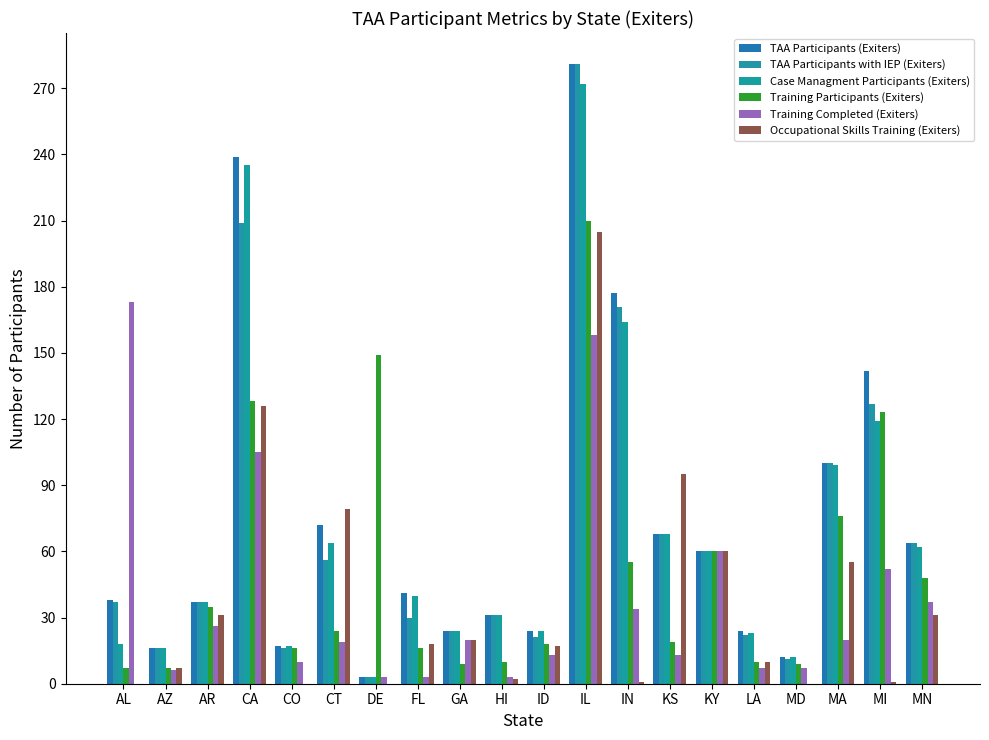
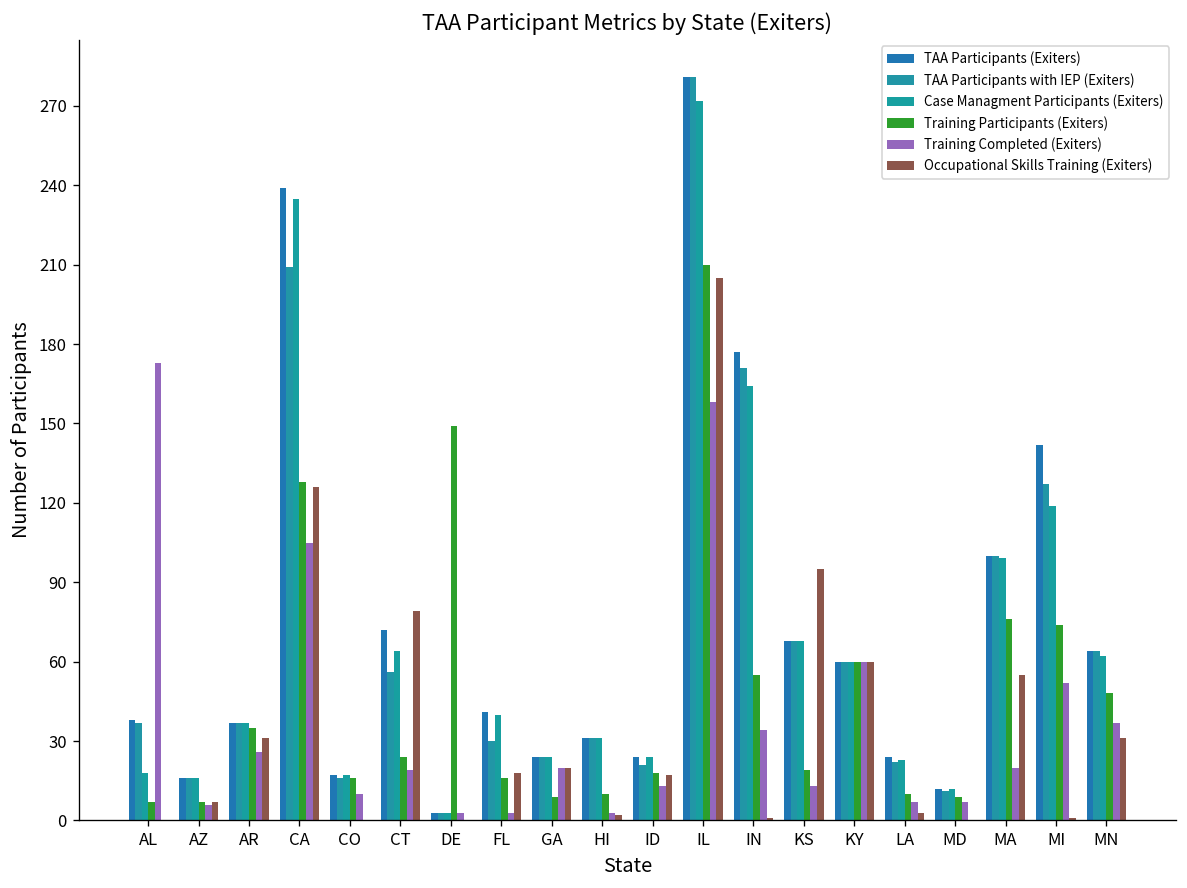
Occupational Skills Training (Exiters), LA: 10 -> 3
Training Participants (Exiters), MI: 123 -> 74
